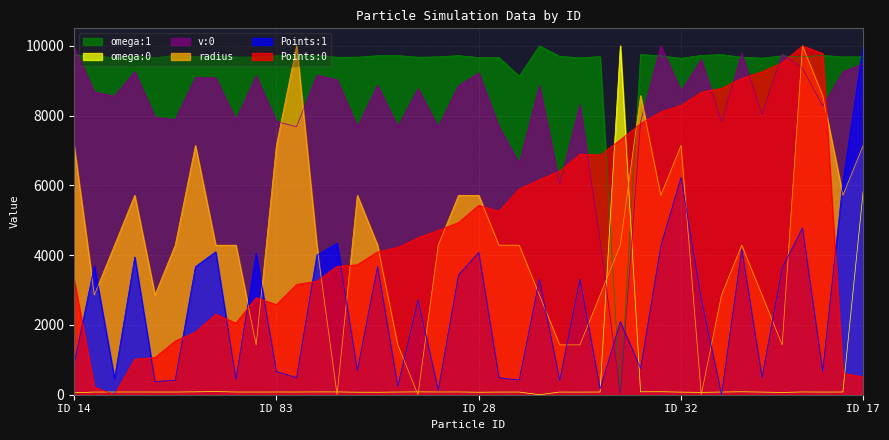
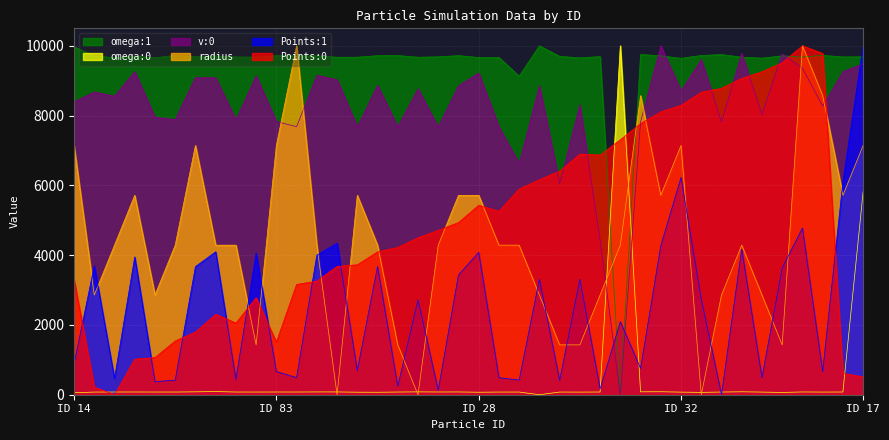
omega:1, ID 14: 9700 -> 10000
v:0, ID 14: 10000 -> 8400
Points:0, ID 83: 2600 -> 1500
